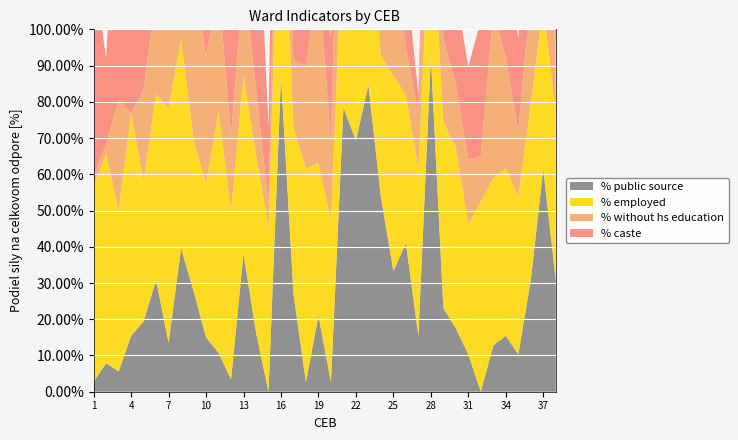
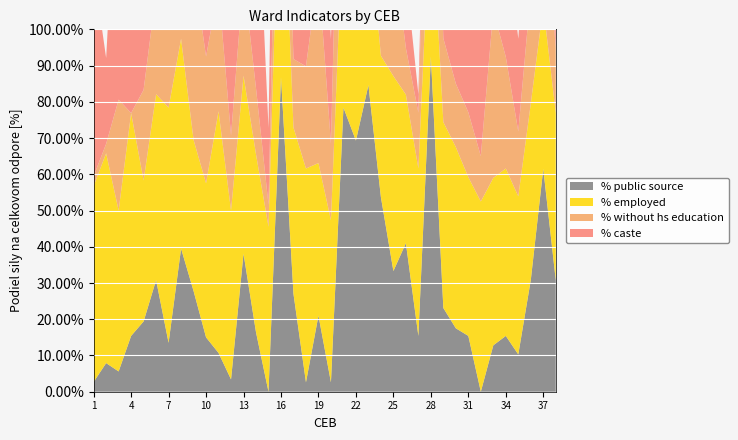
% public source, 31: 10% -> 15%
% employed, 31: 36% -> 44%
